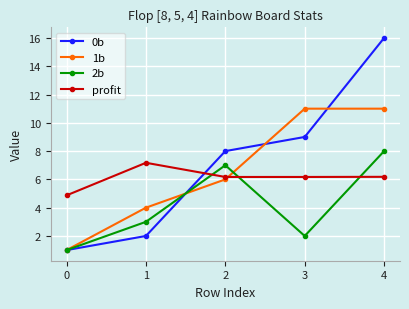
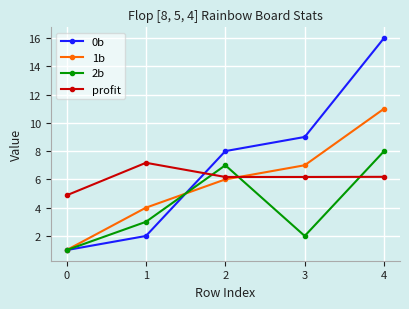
1b, 3: 11 -> 7
